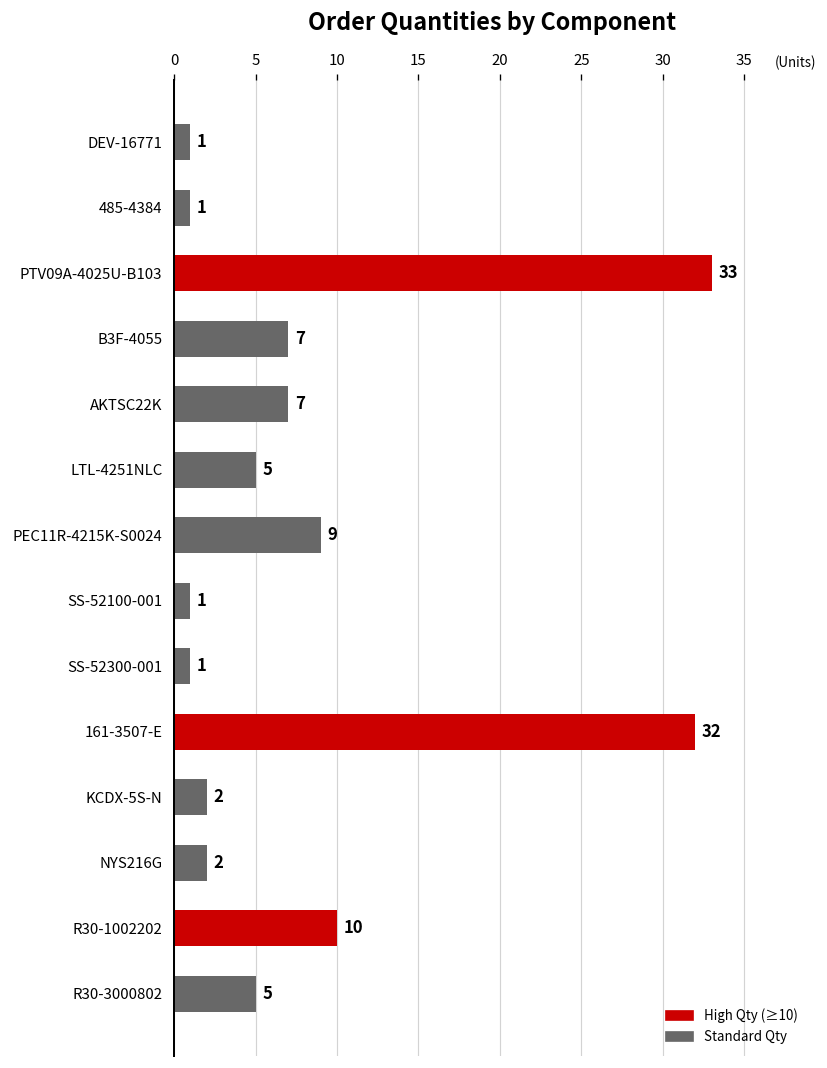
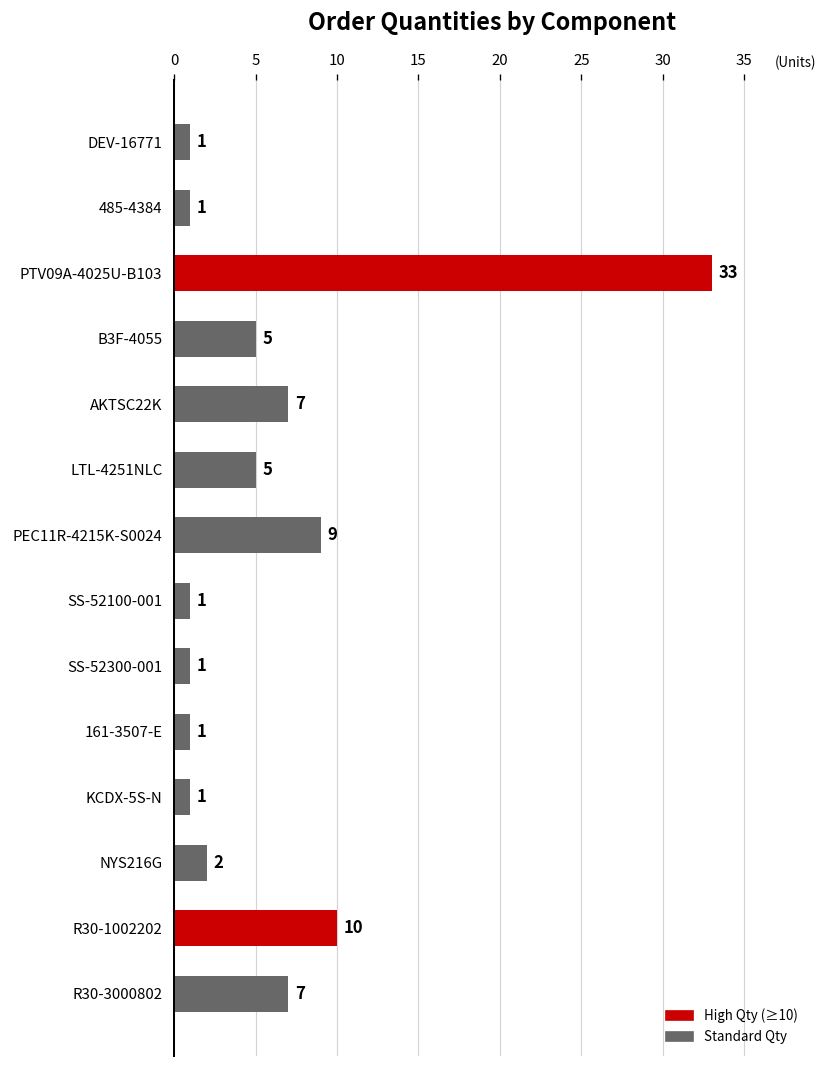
B3F-4055: 7 -> 5
161-3507-E: 32 -> 1
KCDX-5S-N: 2 -> 1
R30-3000802: 5 -> 7
